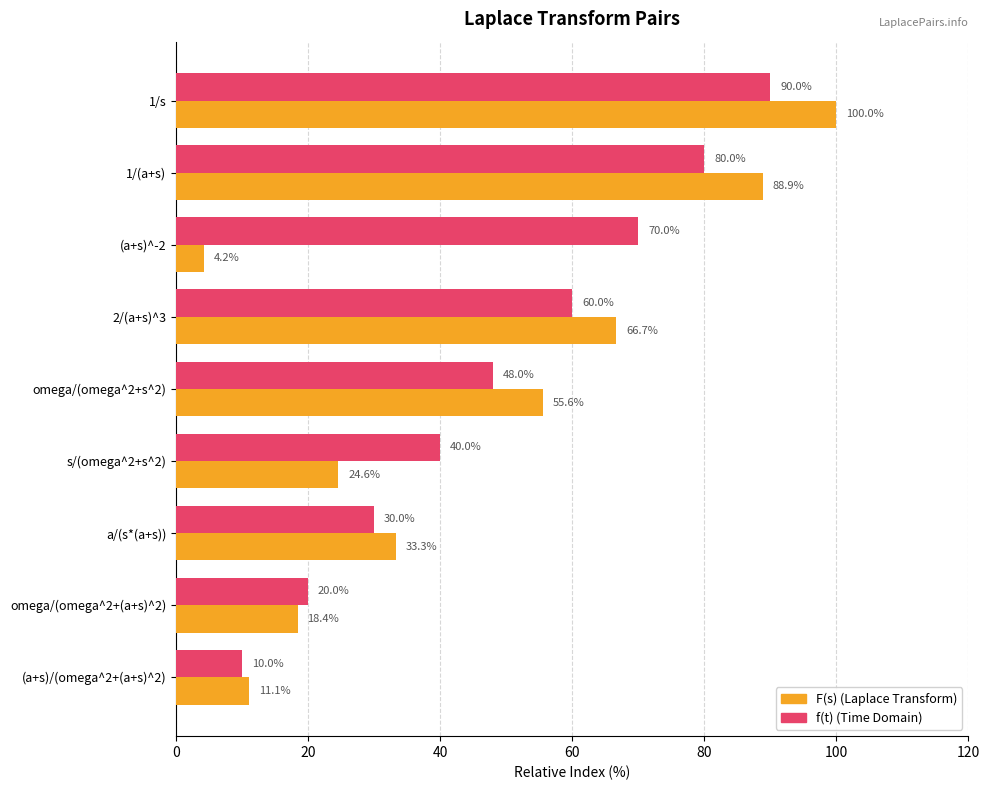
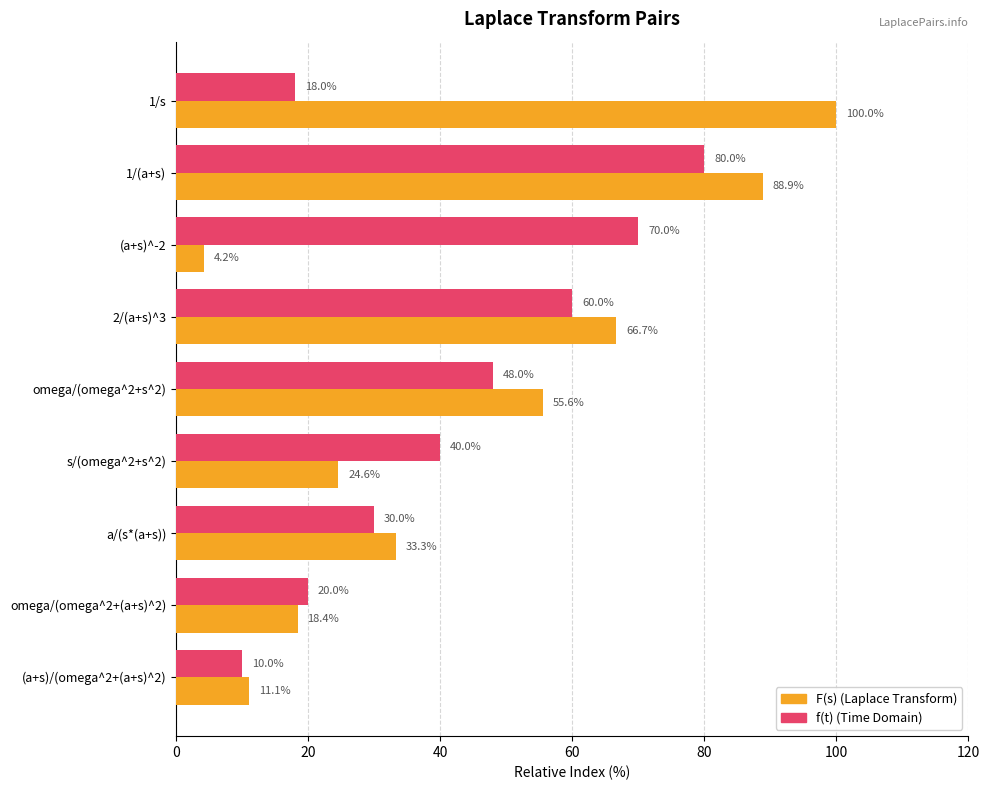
f(t) (Time Domain), 1/s: 90.0% -> 18.0%
